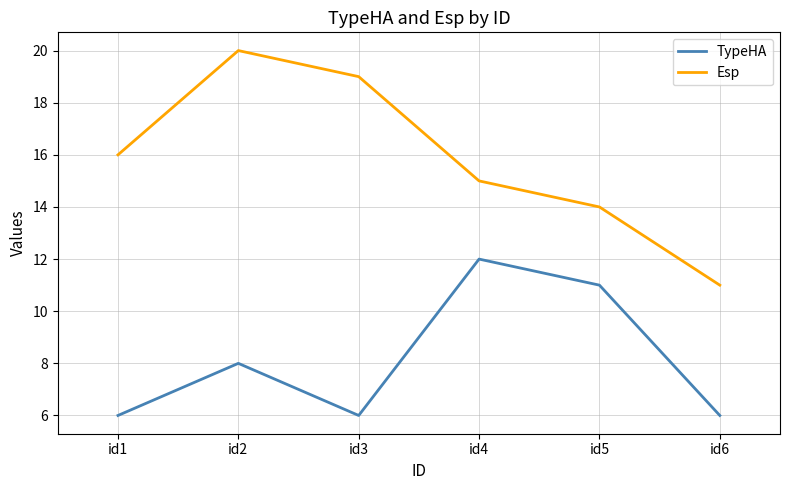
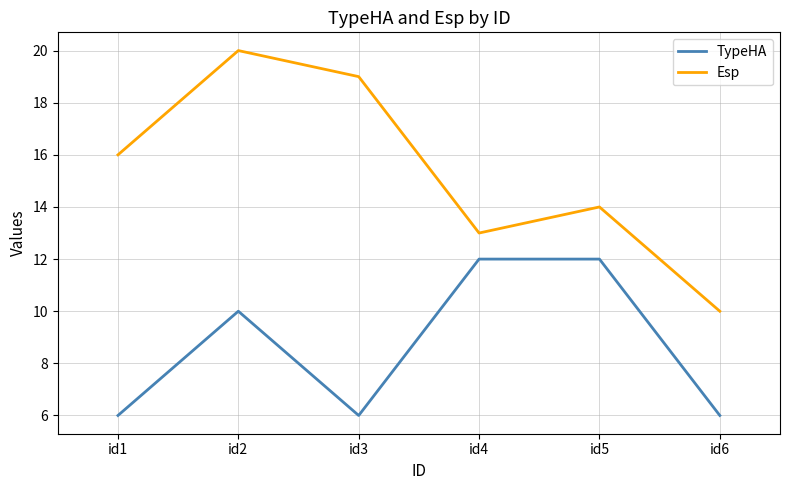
TypeHA, id2: 8 -> 10
Esp, id4: 15 -> 13
TypeHA, id5: 11 -> 12
Esp, id6: 11 -> 10
